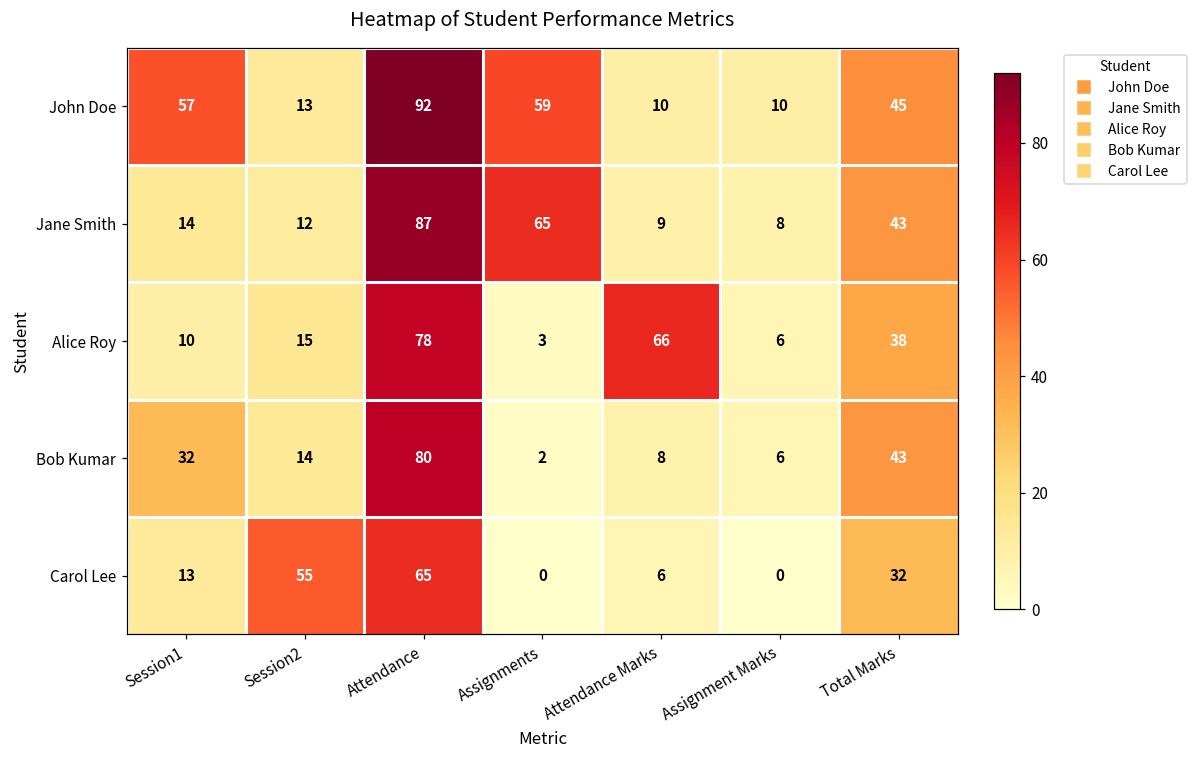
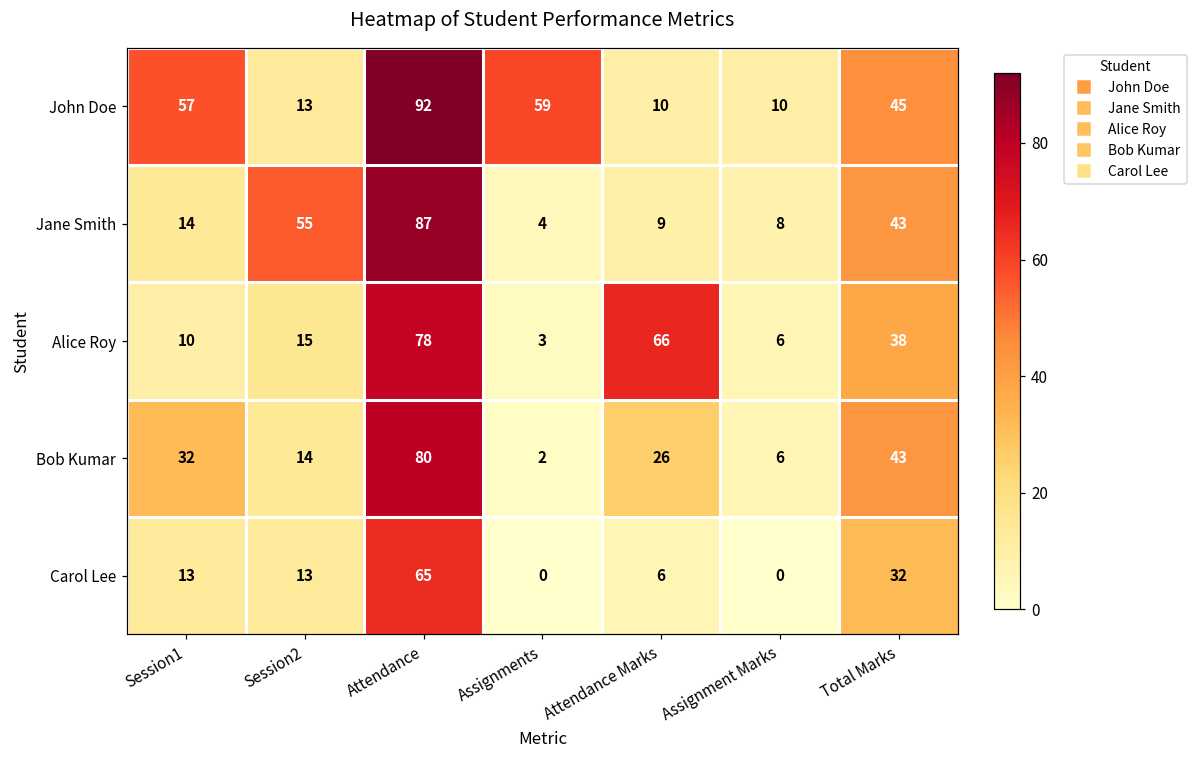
Jane Smith, Session2: 12 -> 55
Jane Smith, Assignments: 65 -> 4
Bob Kumar, Attendance Marks: 8 -> 26
Carol Lee, Session2: 55 -> 13
